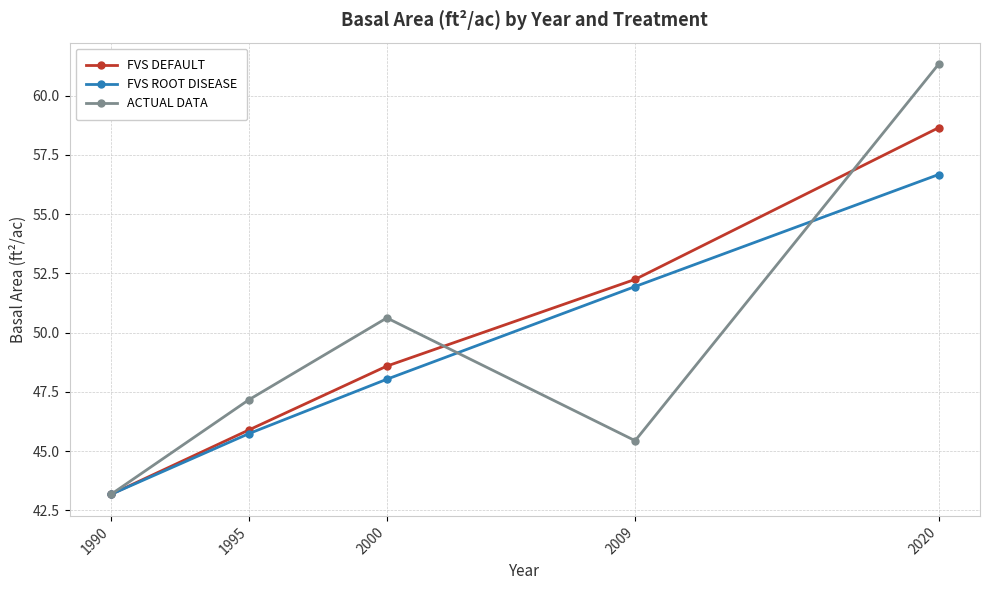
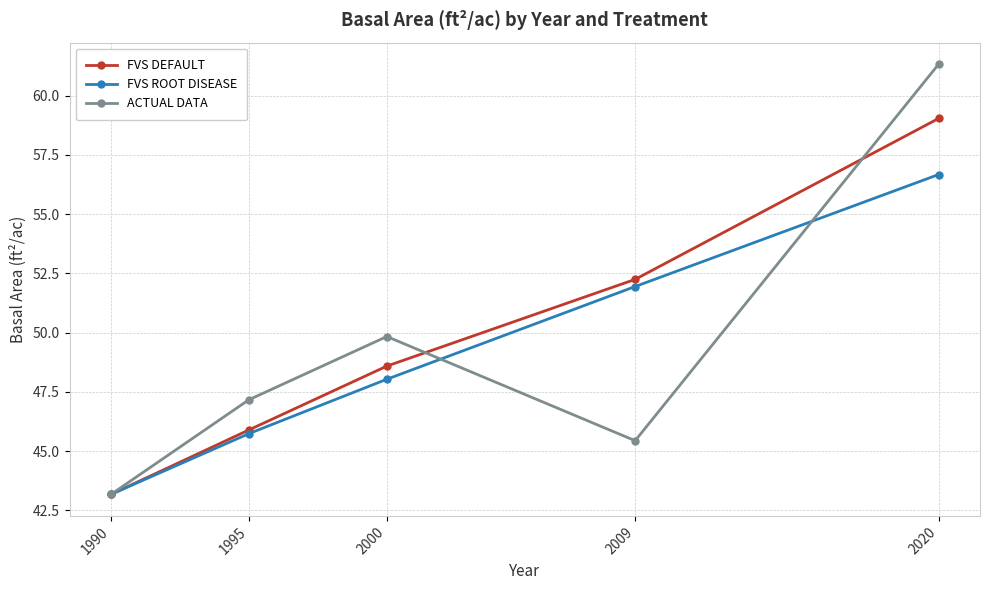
ACTUAL DATA, 2000: 50.6 -> 49.8
FVS DEFAULT, 2020: 58.6 -> 59.0
